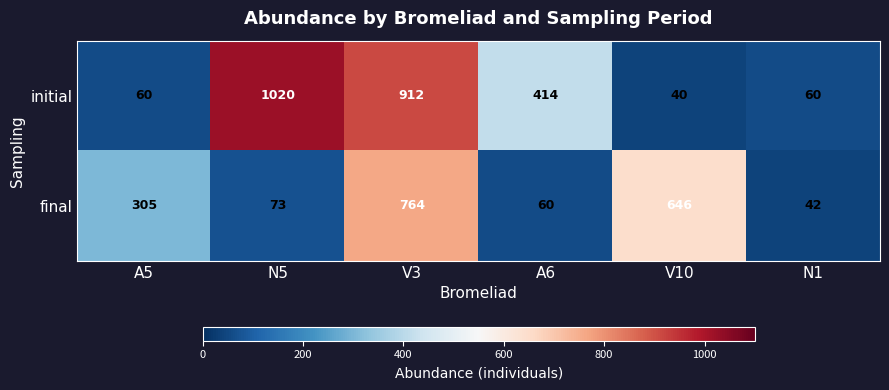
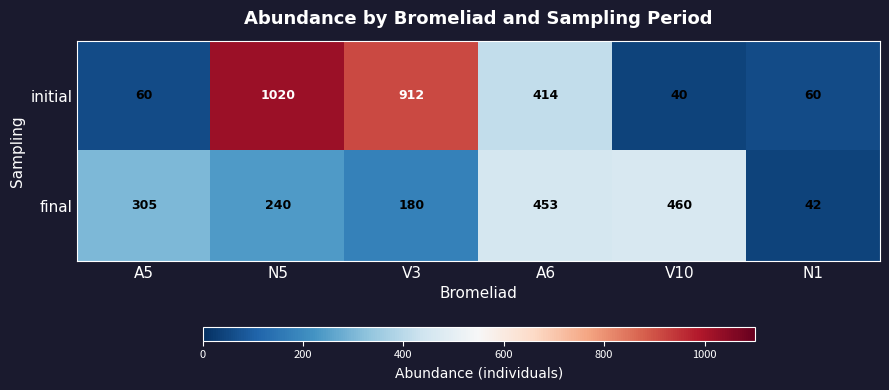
final, N5: 73 -> 240
final, V3: 764 -> 180
final, A6: 60 -> 453
final, V10: 646 -> 460
